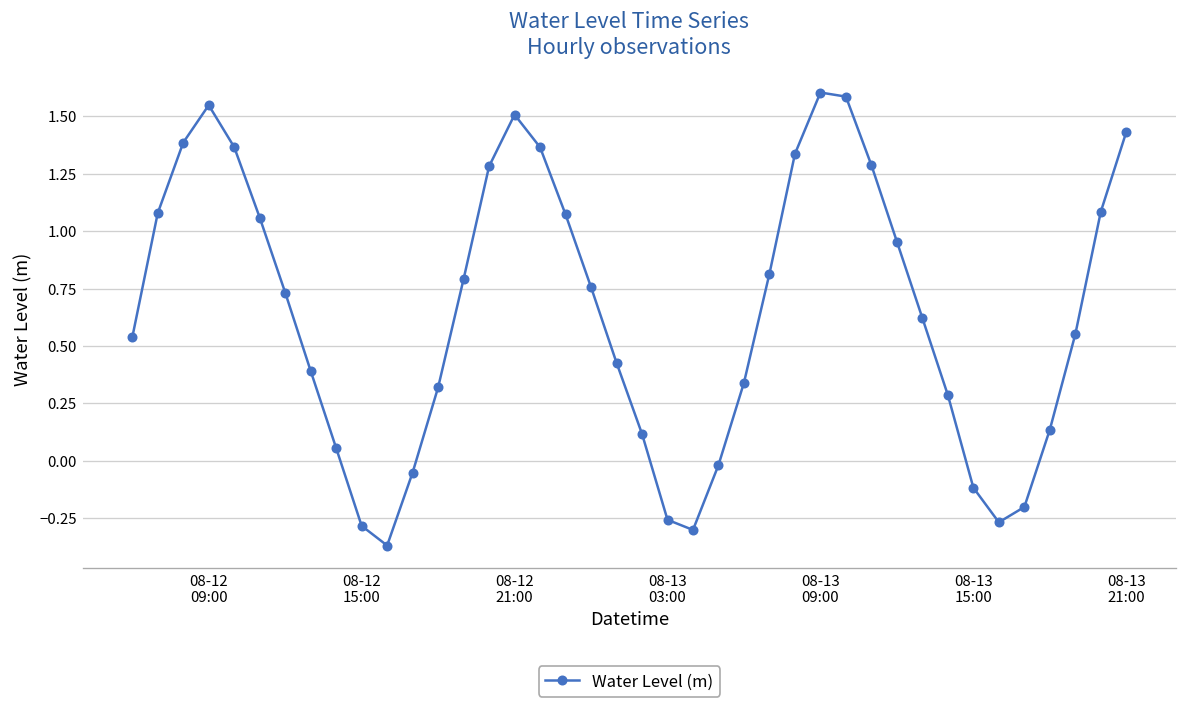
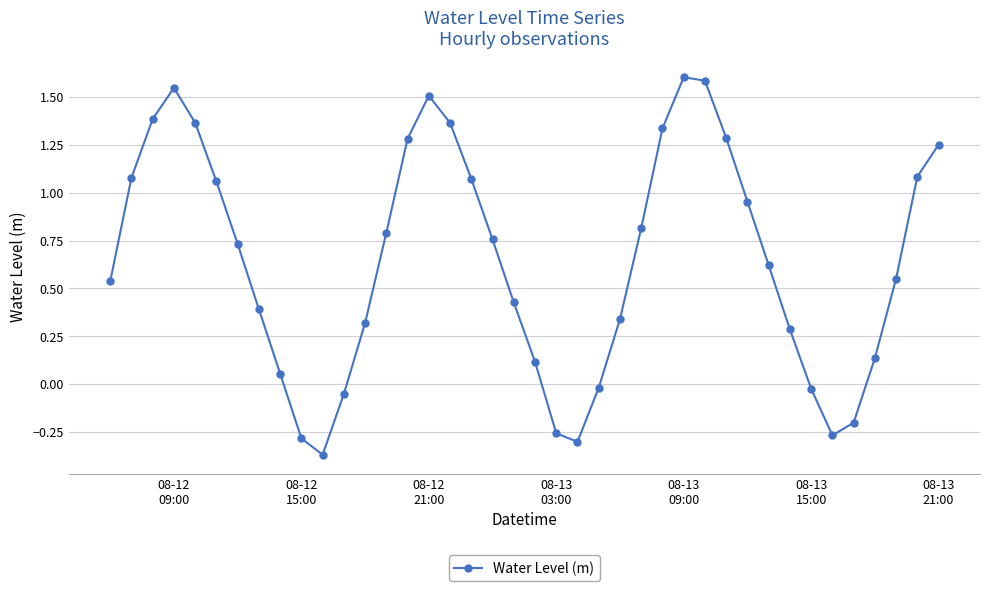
08-13 15:00: -0.12 -> -0.02
08-13 21:00: 1.43 -> 1.25
